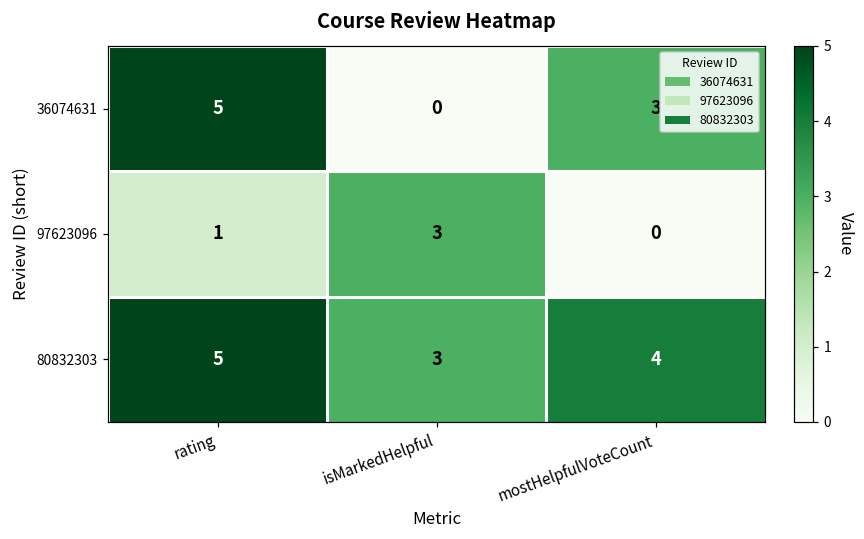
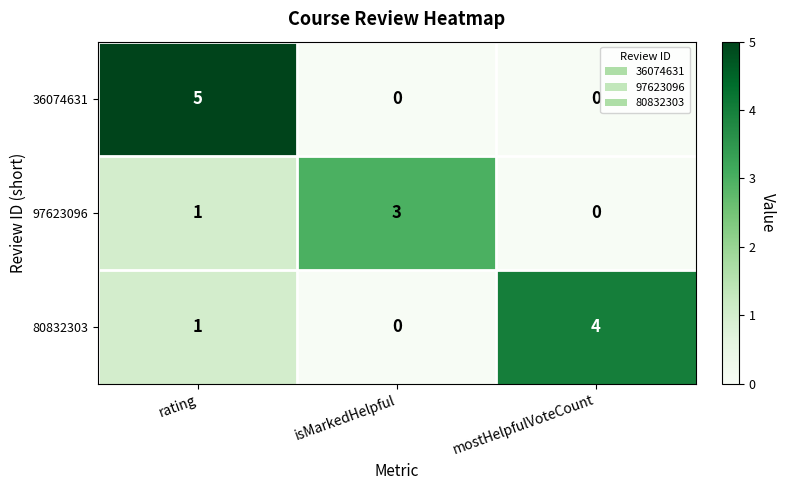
36074631, mostHelpfulVoteCount: 3 -> 0
80832303, rating: 5 -> 1
80832303, isMarkedHelpful: 3 -> 0
